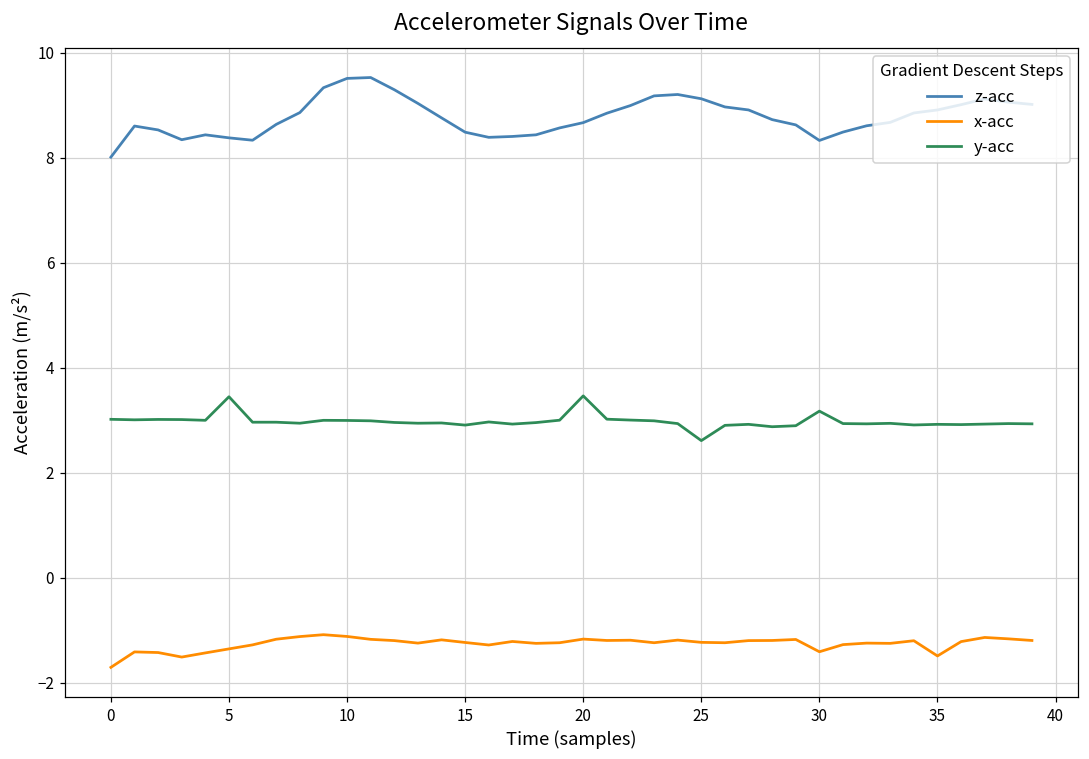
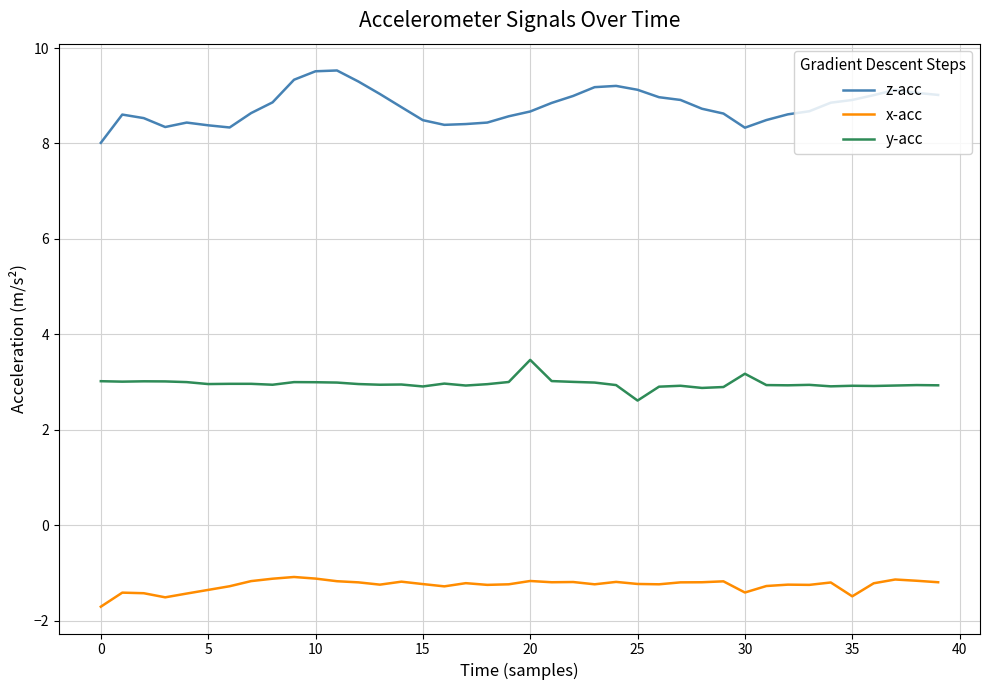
y-acc, 5: 3.4 -> 3.0
